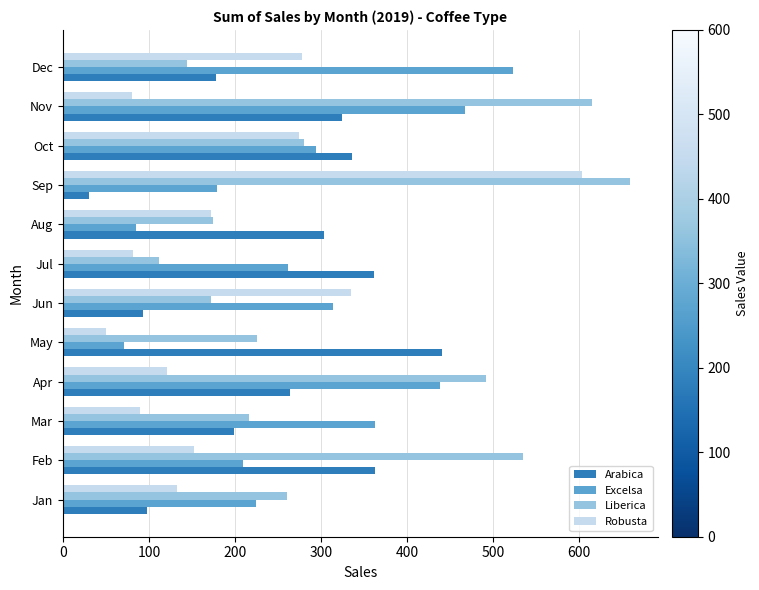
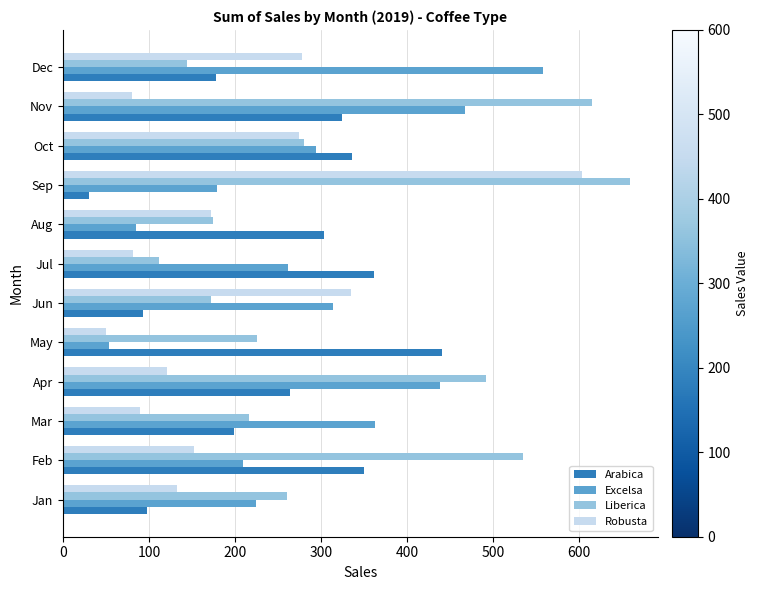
Excelsa, Dec: 520 -> 560
Excelsa, May: 70 -> 50
Arabica, Feb: 360 -> 350
